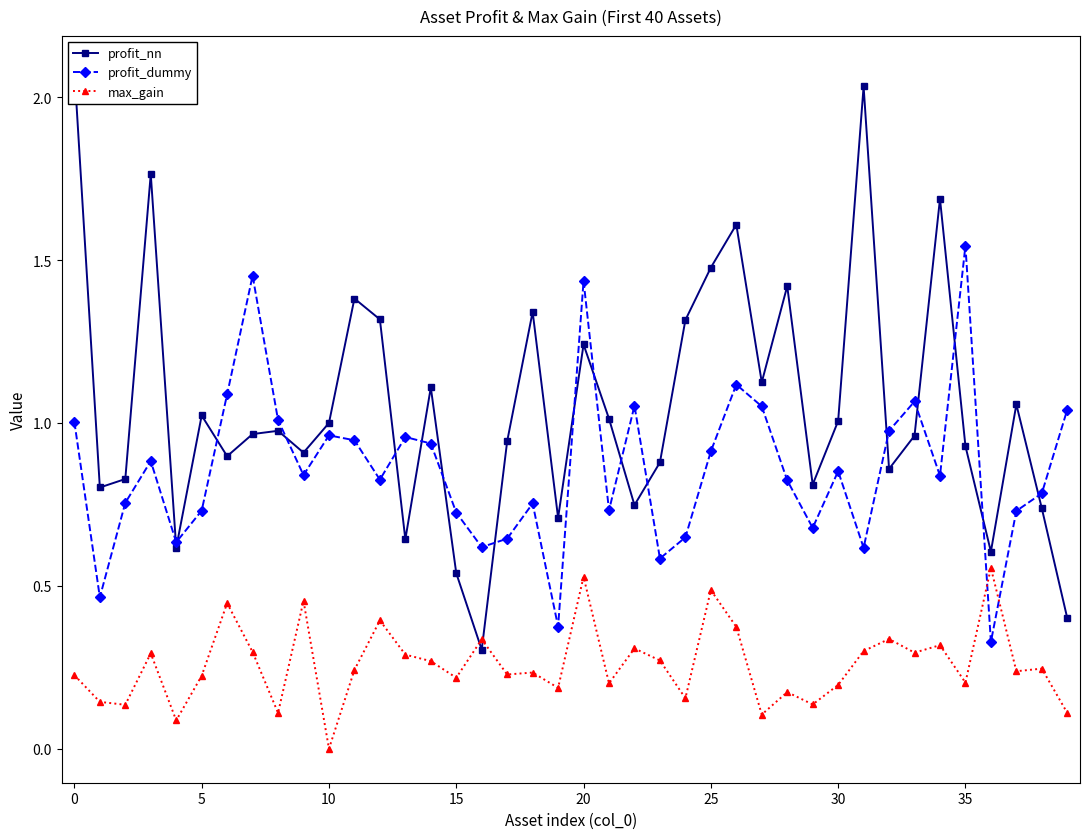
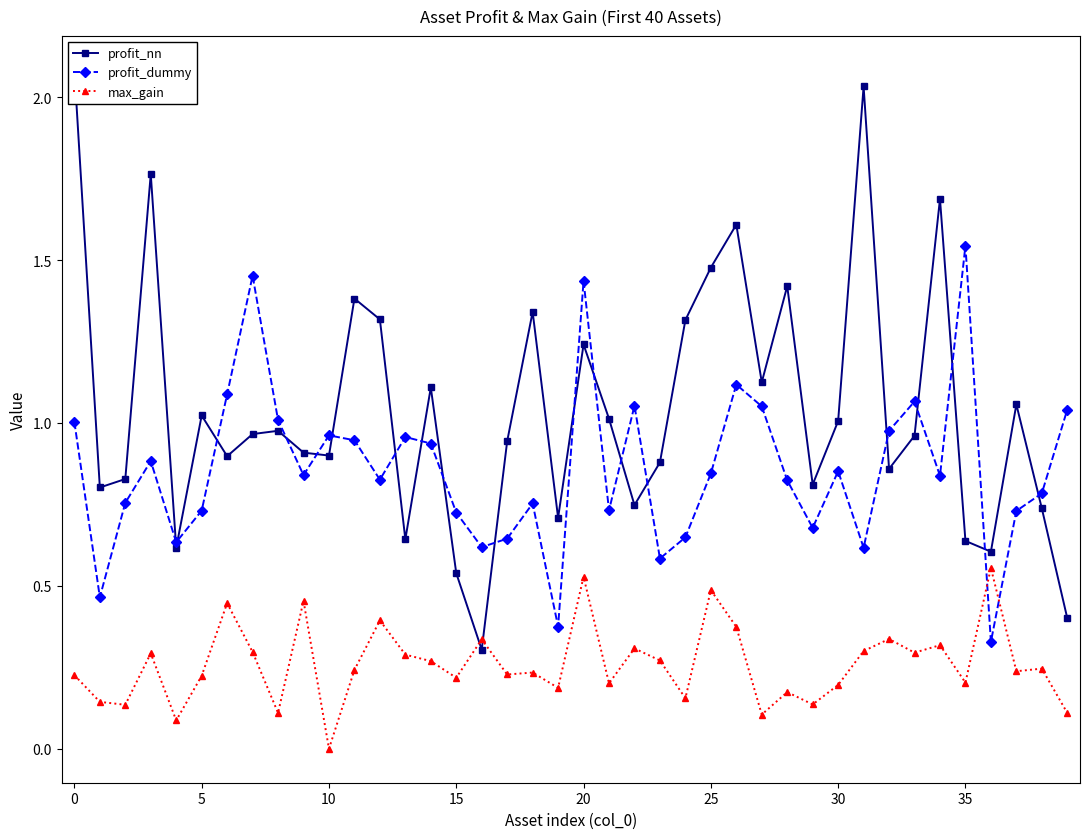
profit_nn, 10: 1.0 -> 0.9
profit_dummy, 25: 0.91 -> 0.85
profit_nn, 35: 0.93 -> 0.64
